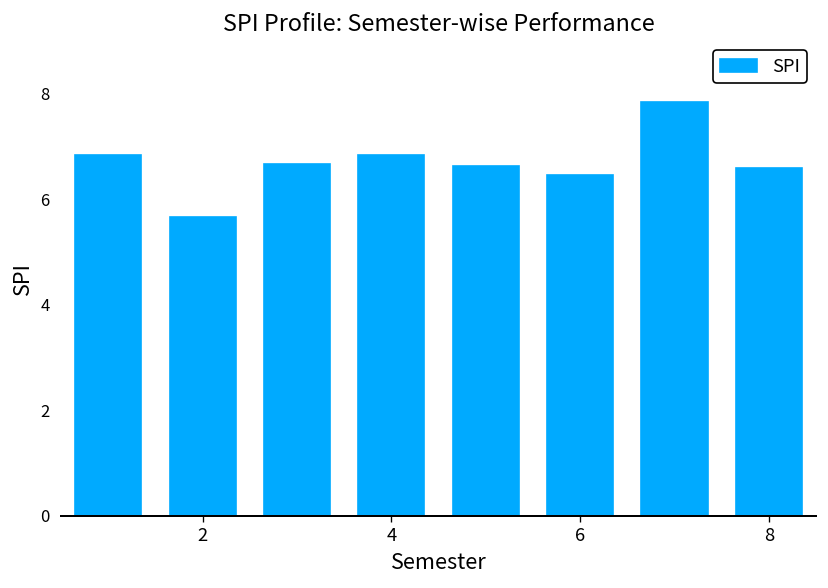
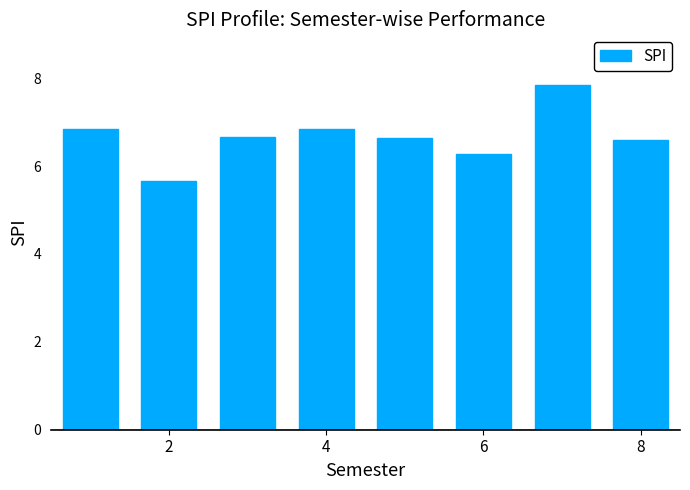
6: 6.5 -> 6.3
